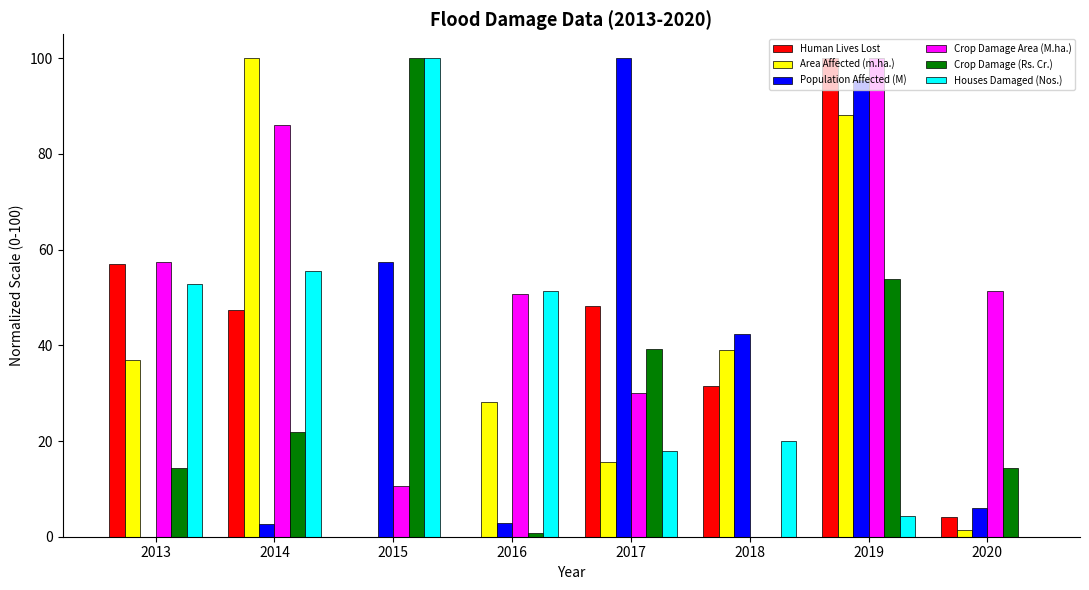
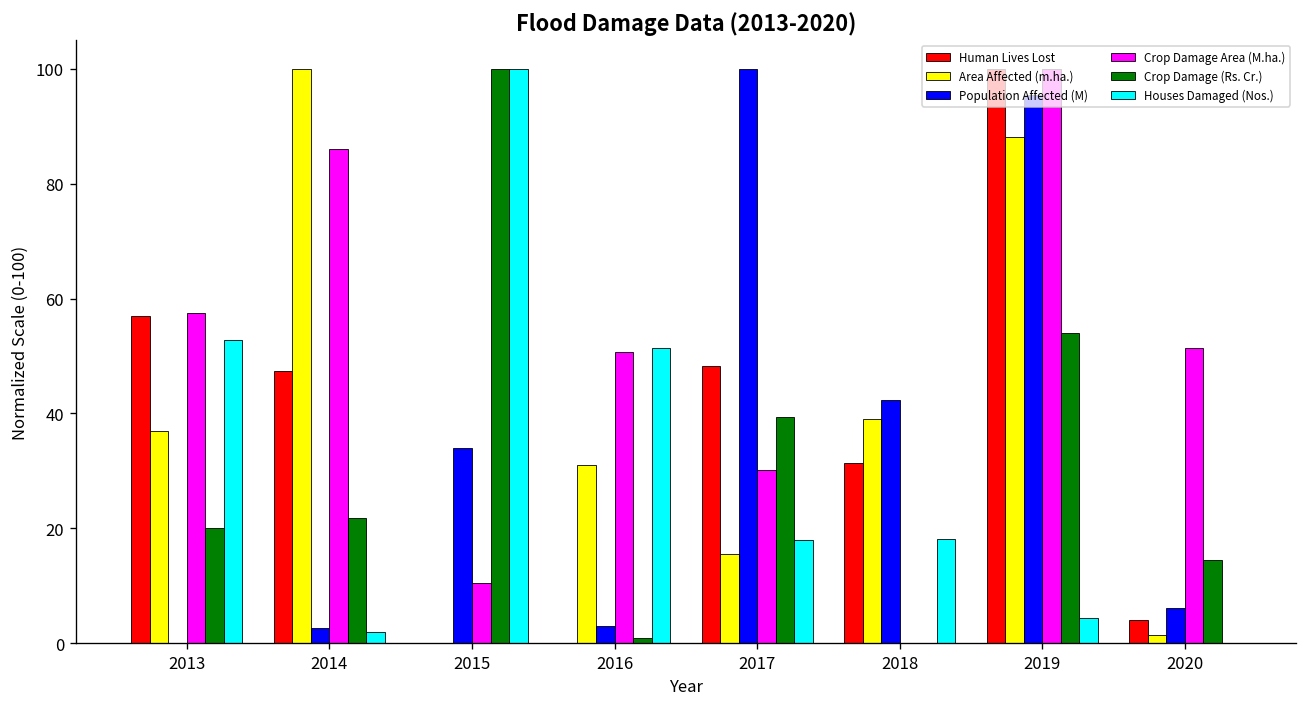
Crop Damage (Rs. Cr.), 2013: 14 -> 20
Houses Damaged (Nos.), 2014: 56 -> 2
Population Affected (M), 2015: 57 -> 34
Area Affected (m.ha.), 2016: 28 -> 31
Houses Damaged (Nos.), 2018: 20 -> 18
